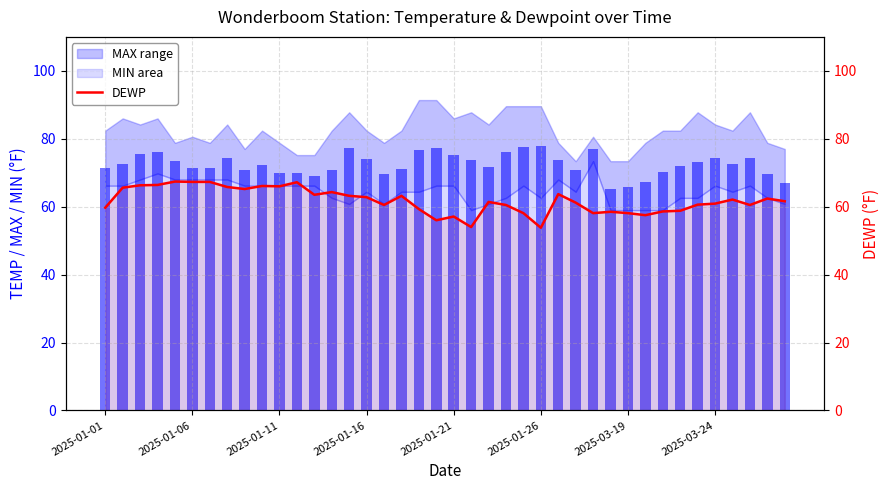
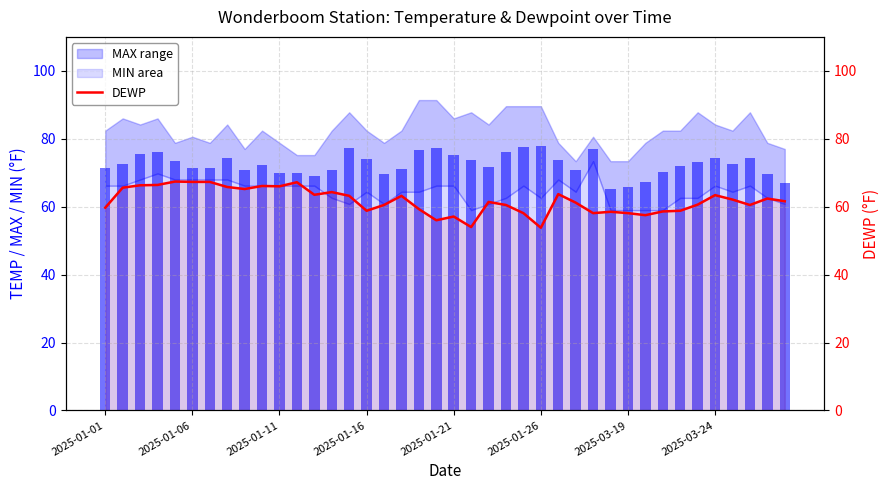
DEWP, 2025-01-16: 63 -> 59
DEWP, 2025-03-24: 61 -> 63
